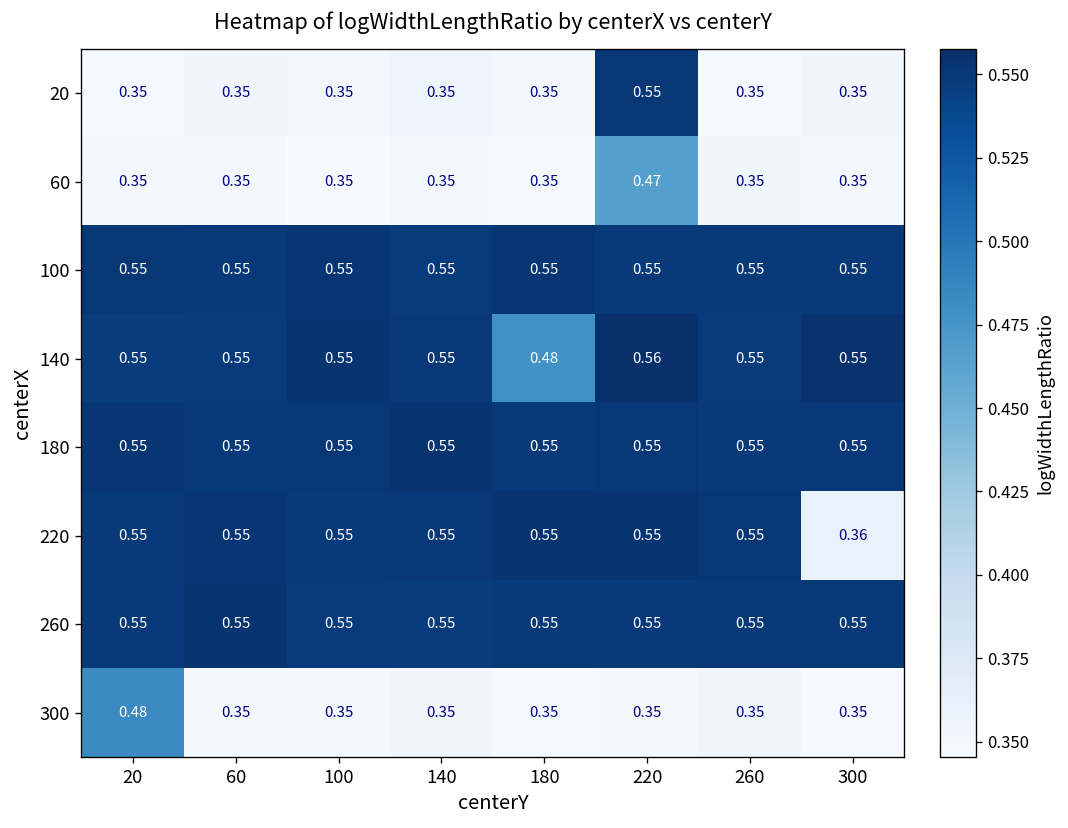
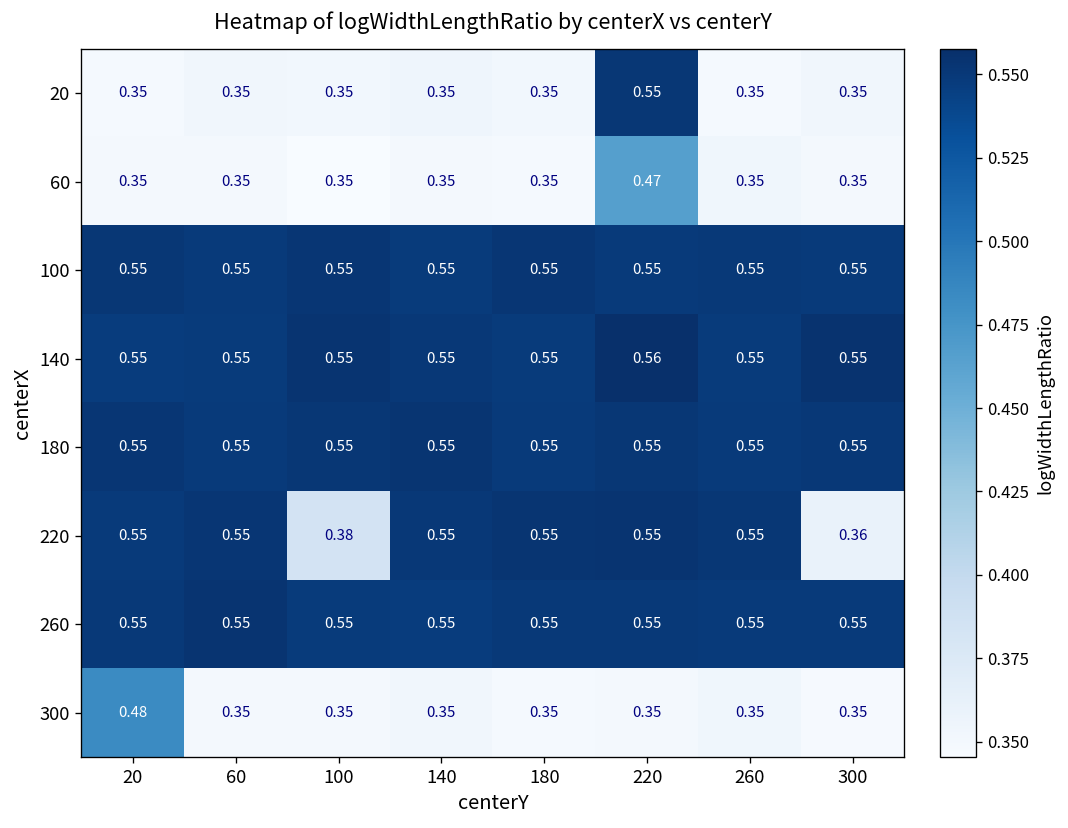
140, 180: 0.48 -> 0.55
220, 100: 0.55 -> 0.38
